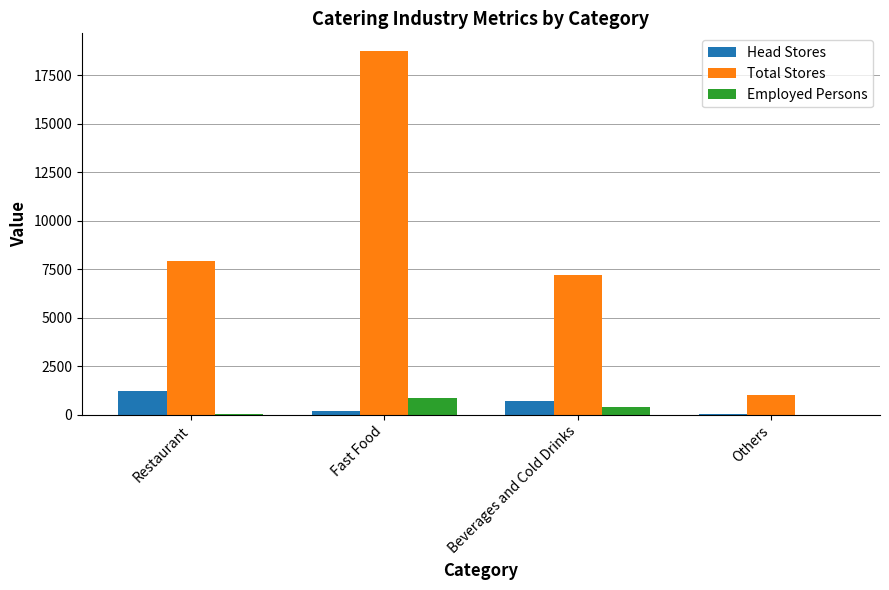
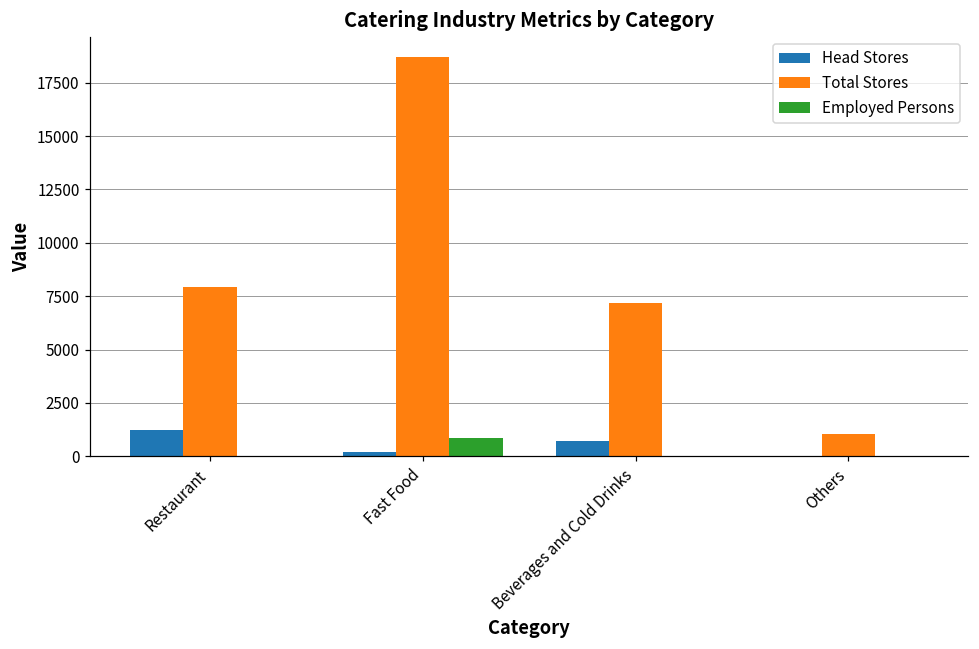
Employed Persons, Beverages and Cold Drinks: 400 -> 0
